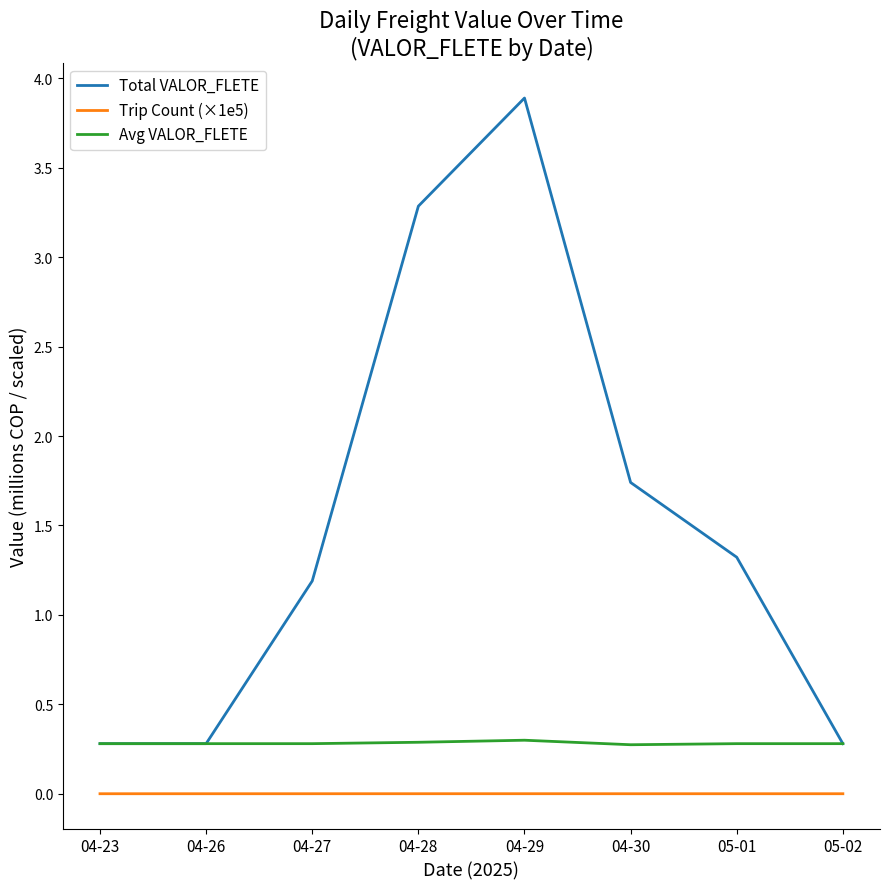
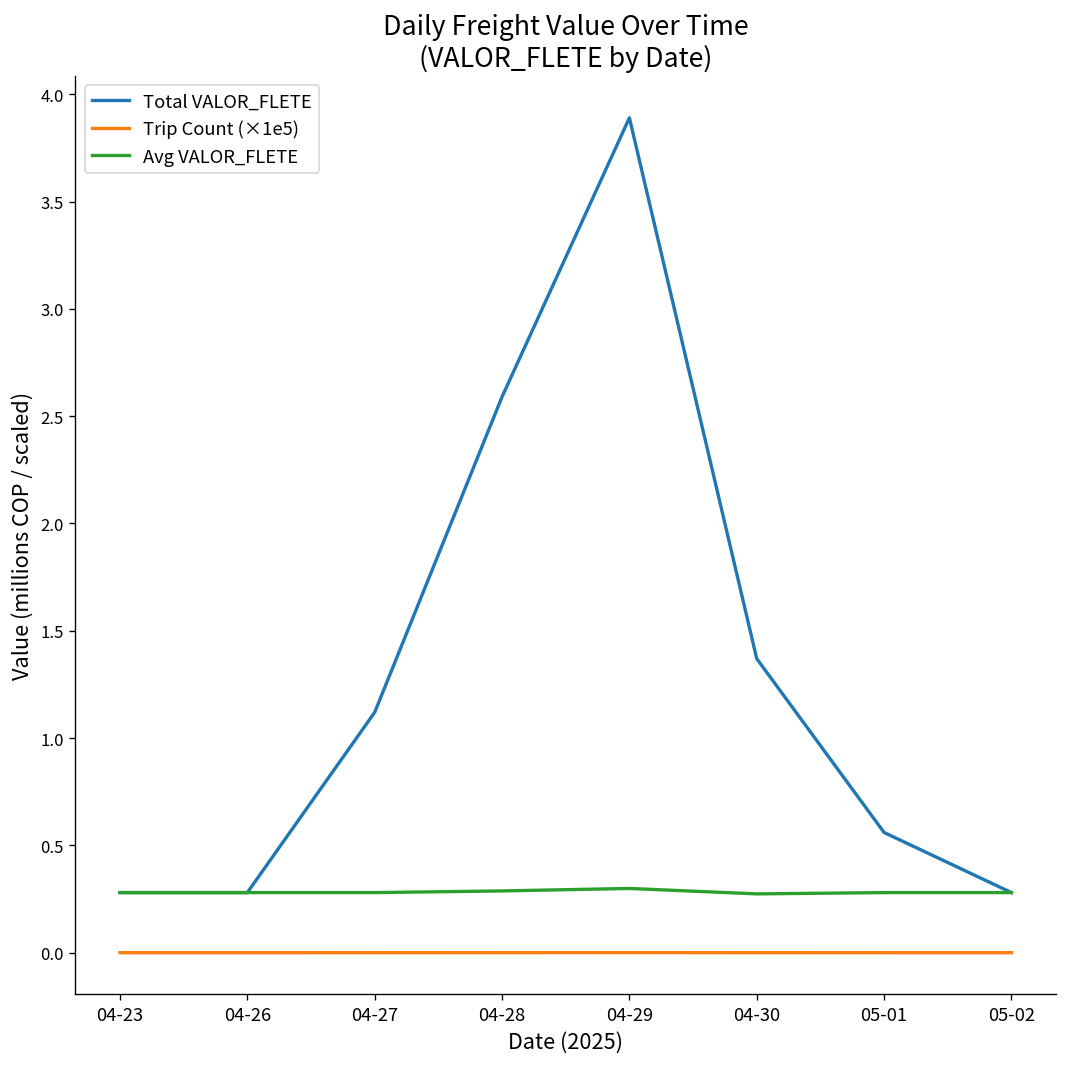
Total VALOR_FLETE, 04-27: 1.19 -> 1.12
Total VALOR_FLETE, 04-28: 3.29 -> 2.59
Total VALOR_FLETE, 04-30: 1.74 -> 1.37
Total VALOR_FLETE, 05-01: 1.32 -> 0.56
